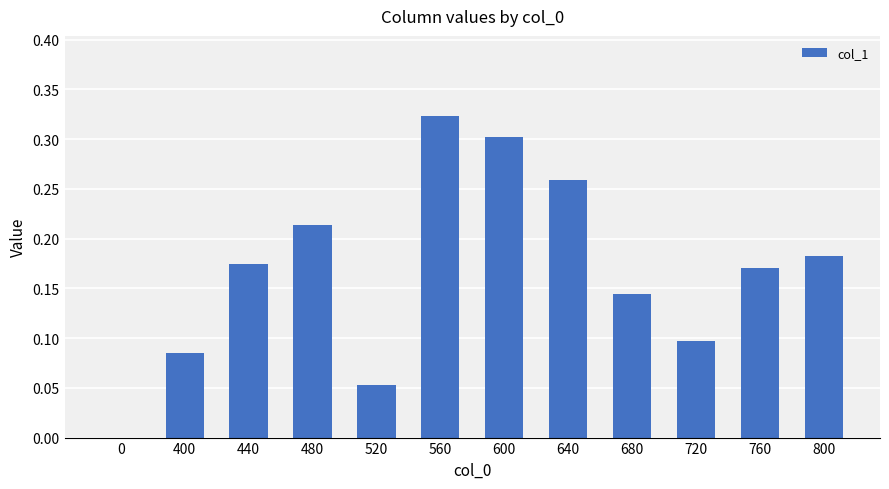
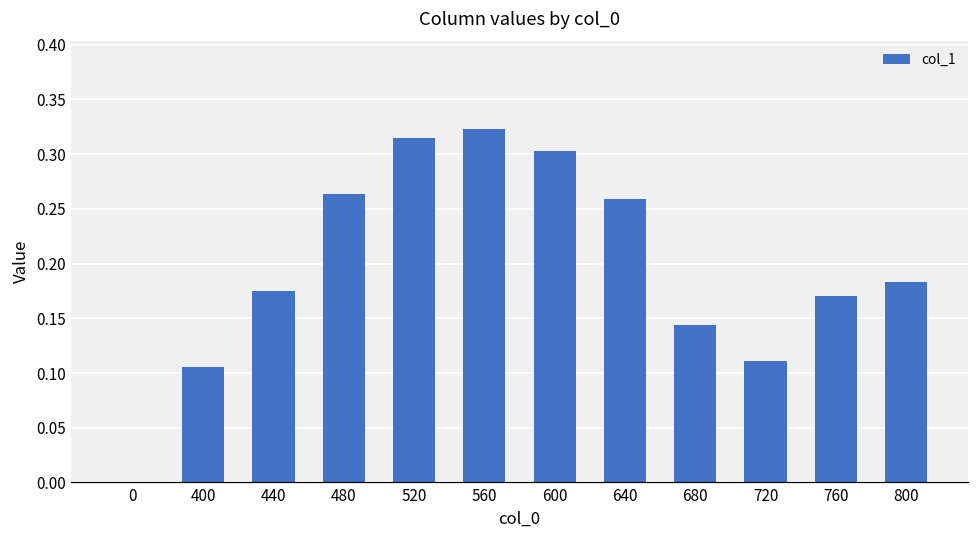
400: 0.09 -> 0.11
480: 0.21 -> 0.26
520: 0.05 -> 0.31
720: 0.10 -> 0.11
